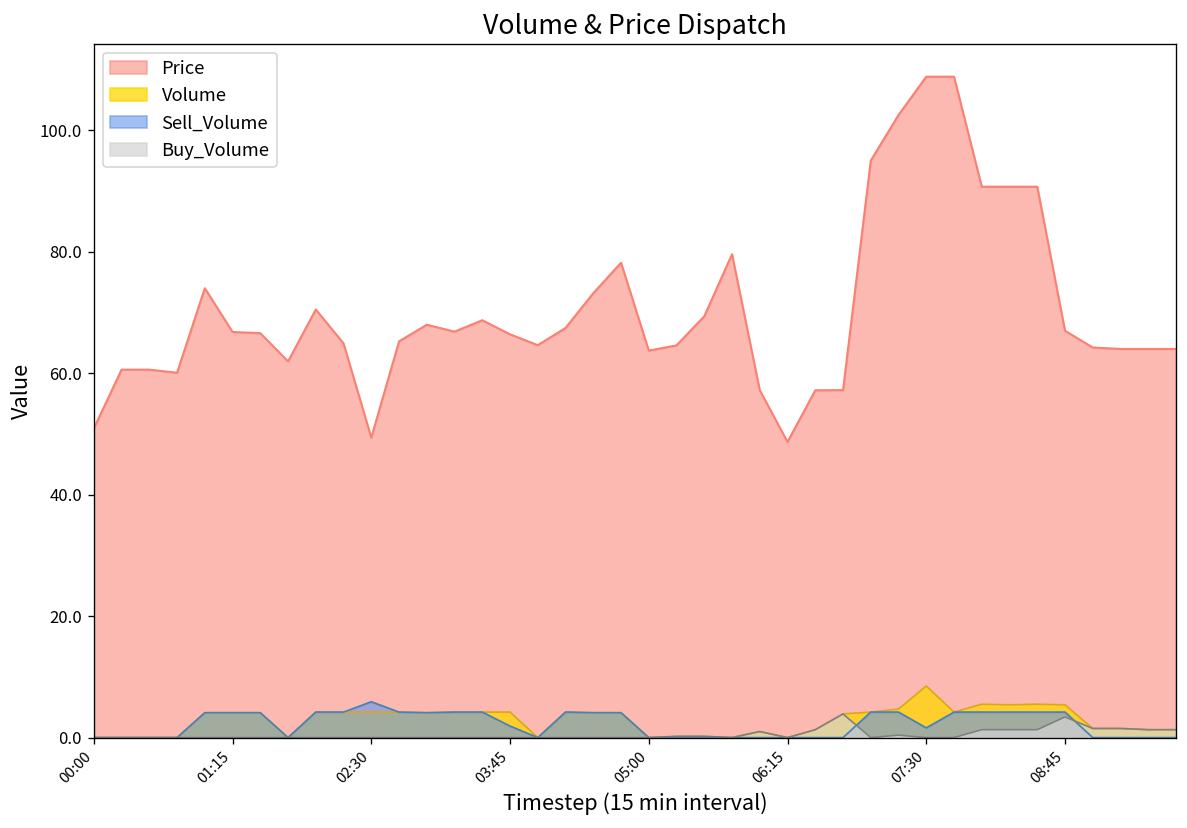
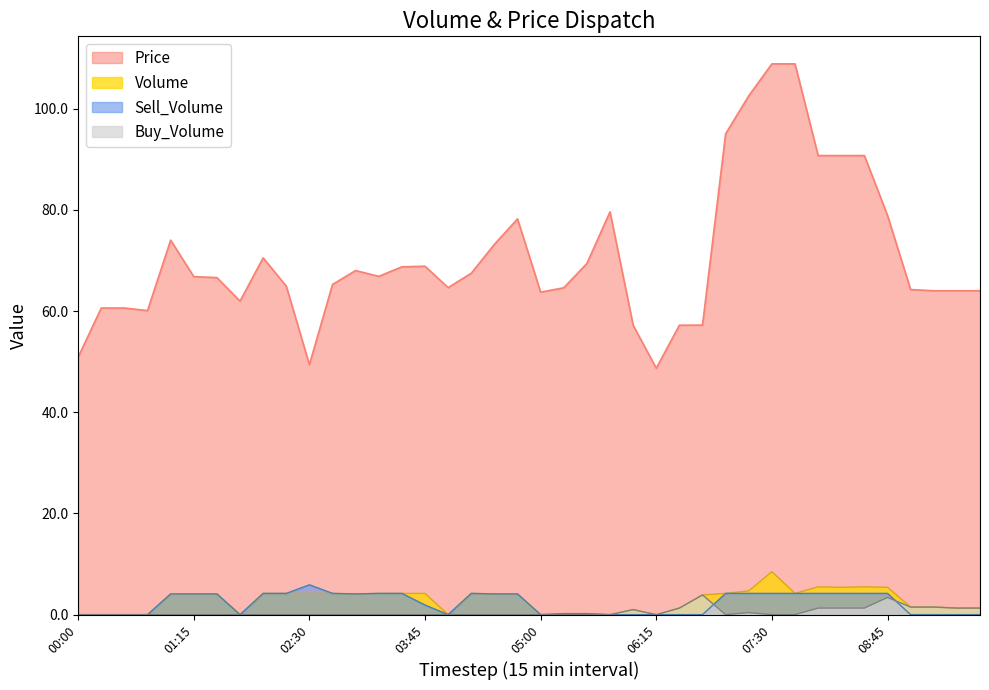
Price, 03:45: 66 -> 69
Sell_Volume, 07:30: 2 -> 4
Price, 08:45: 67 -> 79
